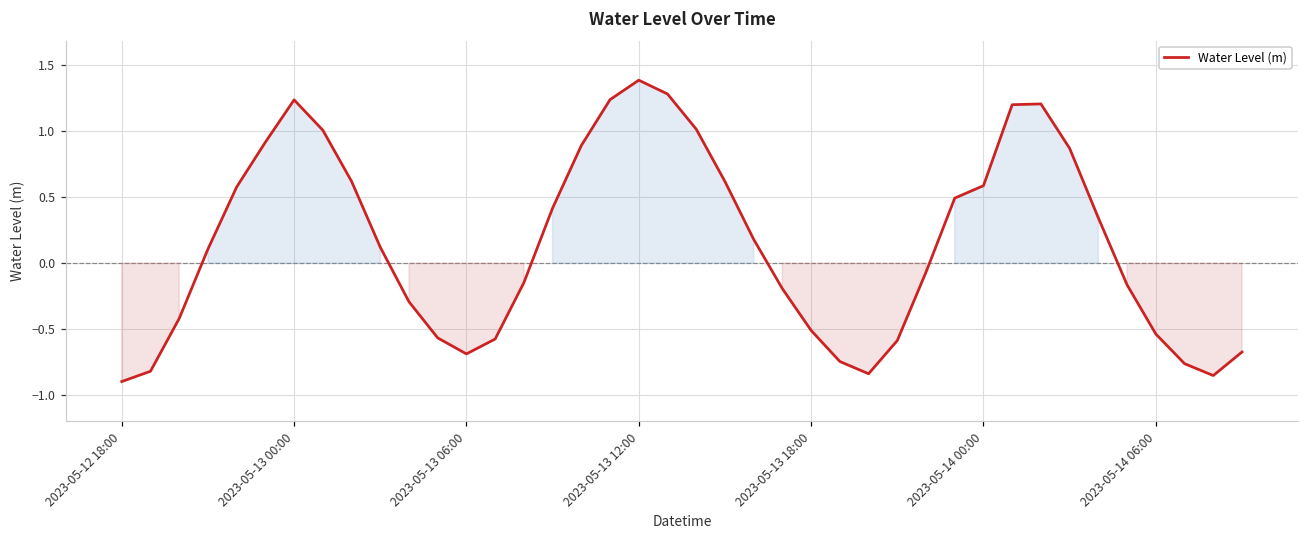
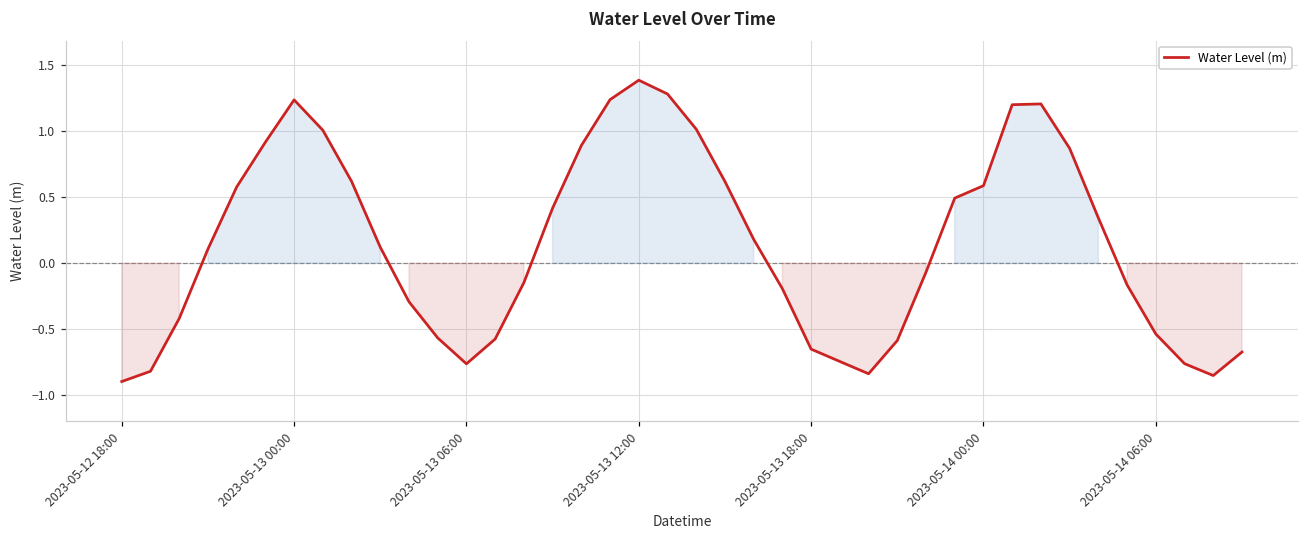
2023-05-13 06:00: -0.69 -> -0.76
2023-05-13 18:00: -0.51 -> -0.65
